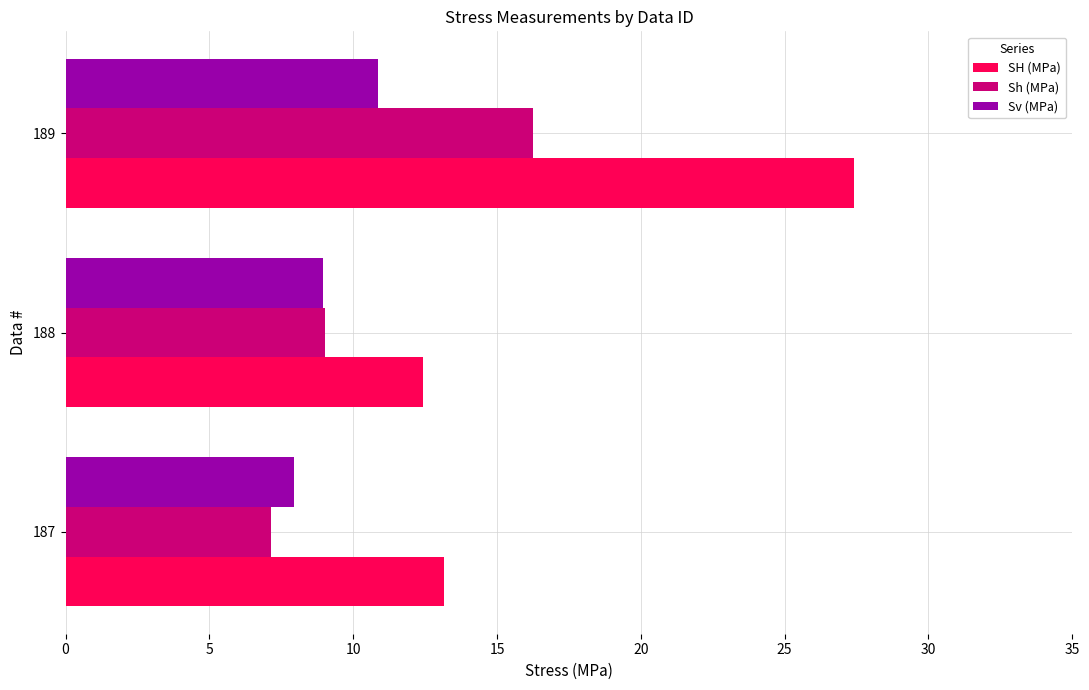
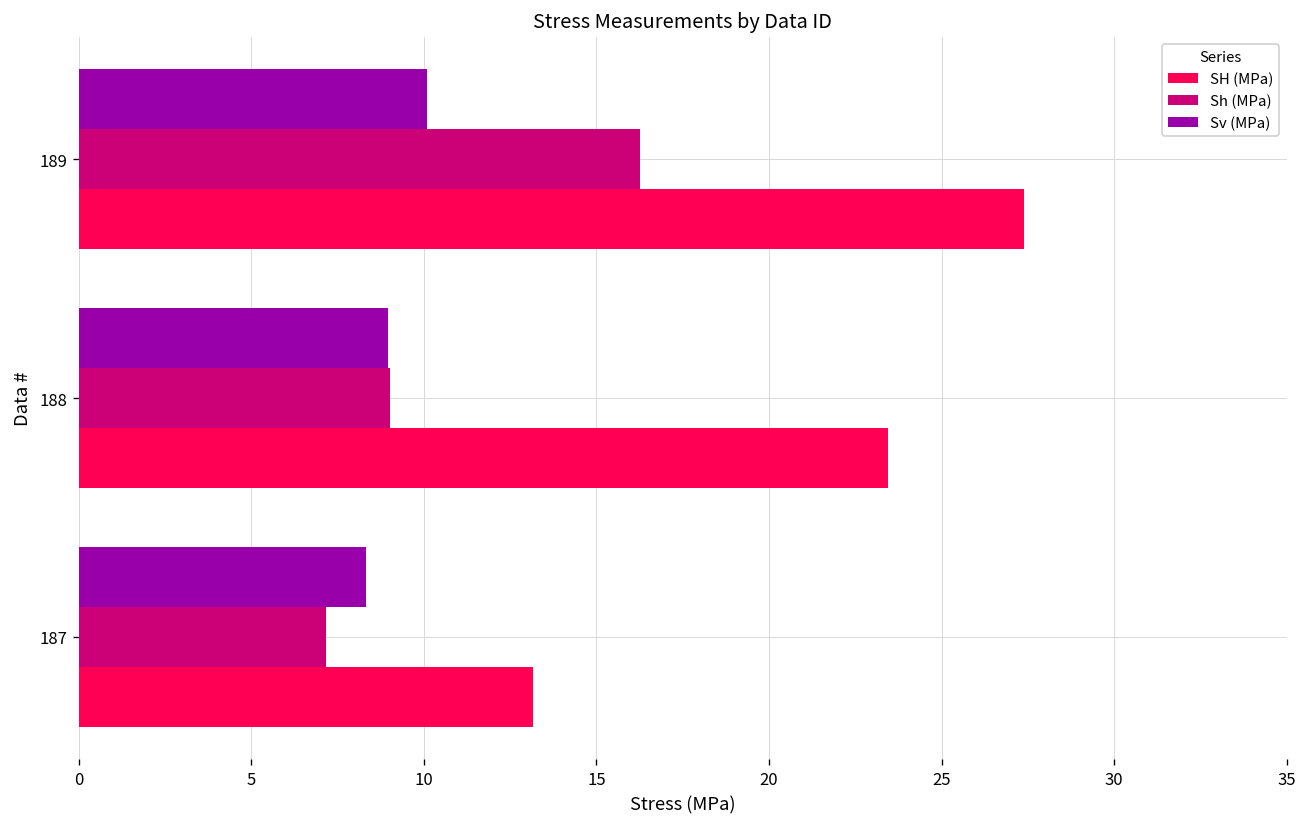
Sv (MPa), 189: 10.9 -> 10.1
SH (MPa), 188: 12.4 -> 23.4
Sv (MPa), 187: 7.9 -> 8.3
